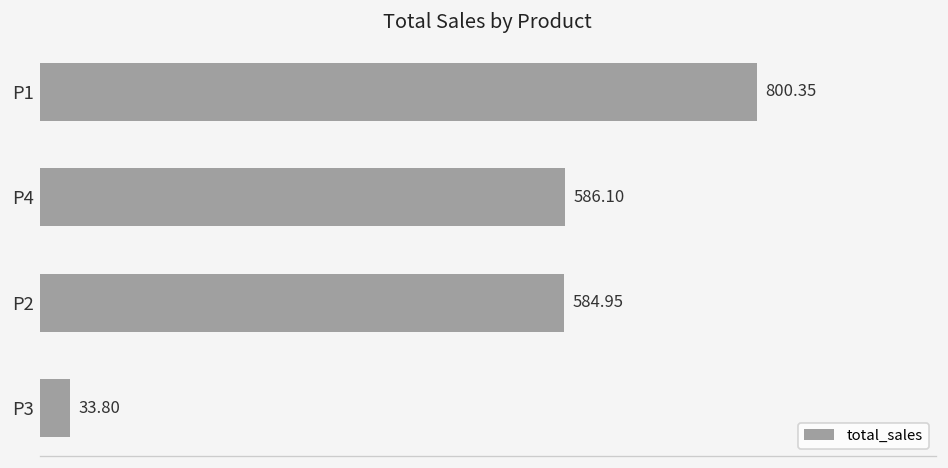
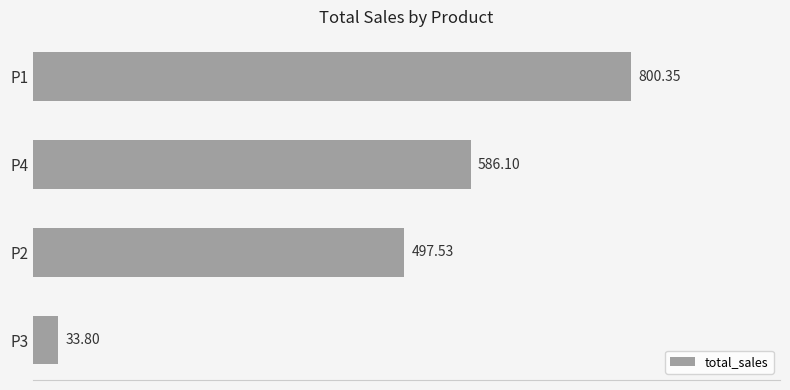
P2: 584.95 -> 497.53
